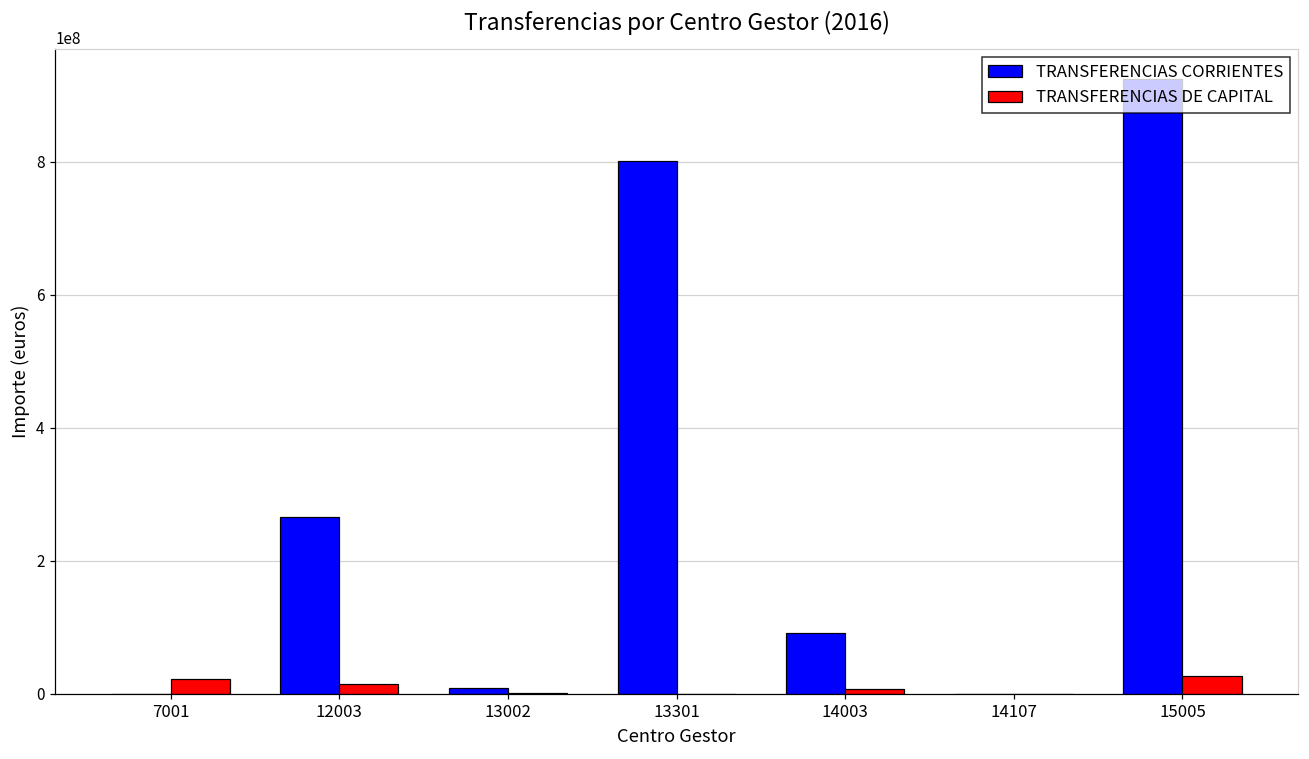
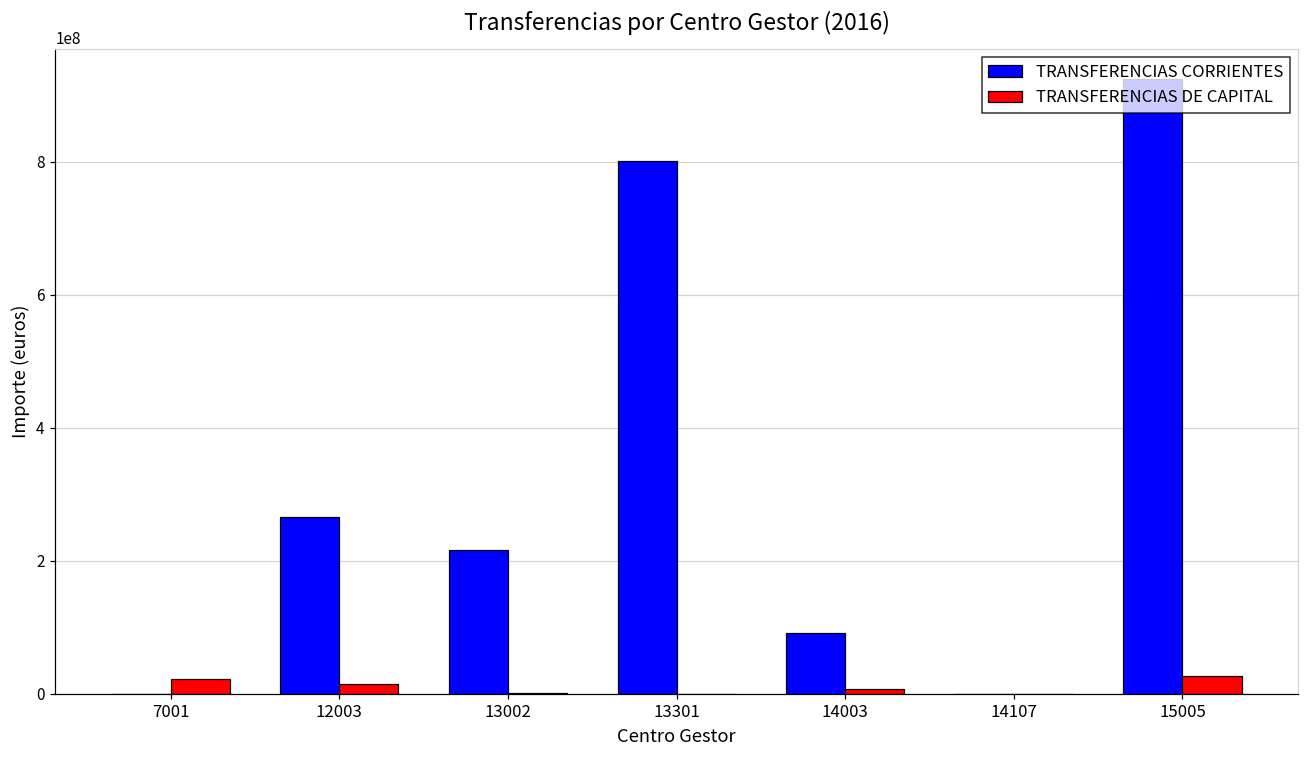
TRANSFERENCIAS CORRIENTES, 13002: 10000000 -> 220000000
